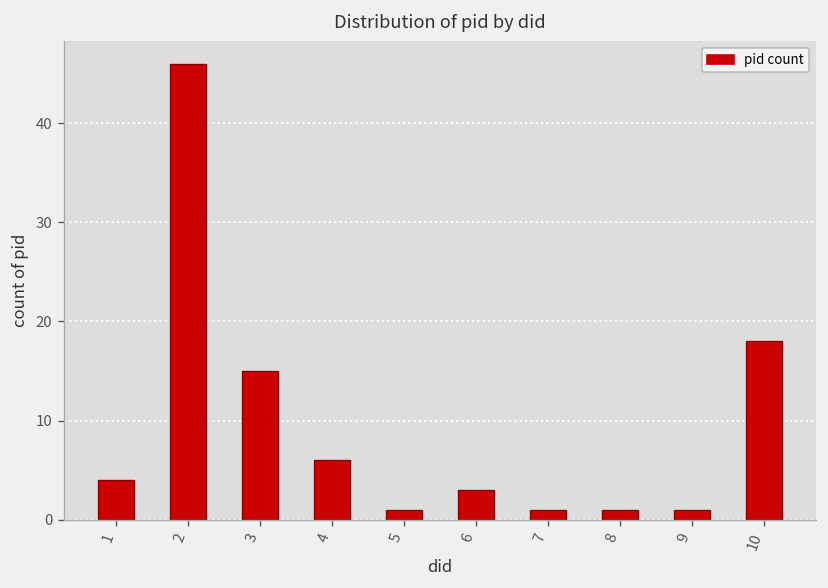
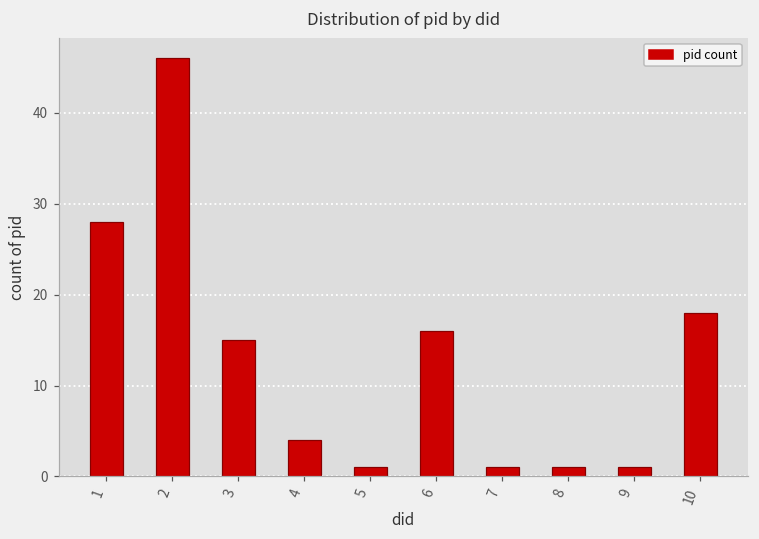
1: 4 -> 28
4: 6 -> 4
6: 3 -> 16
